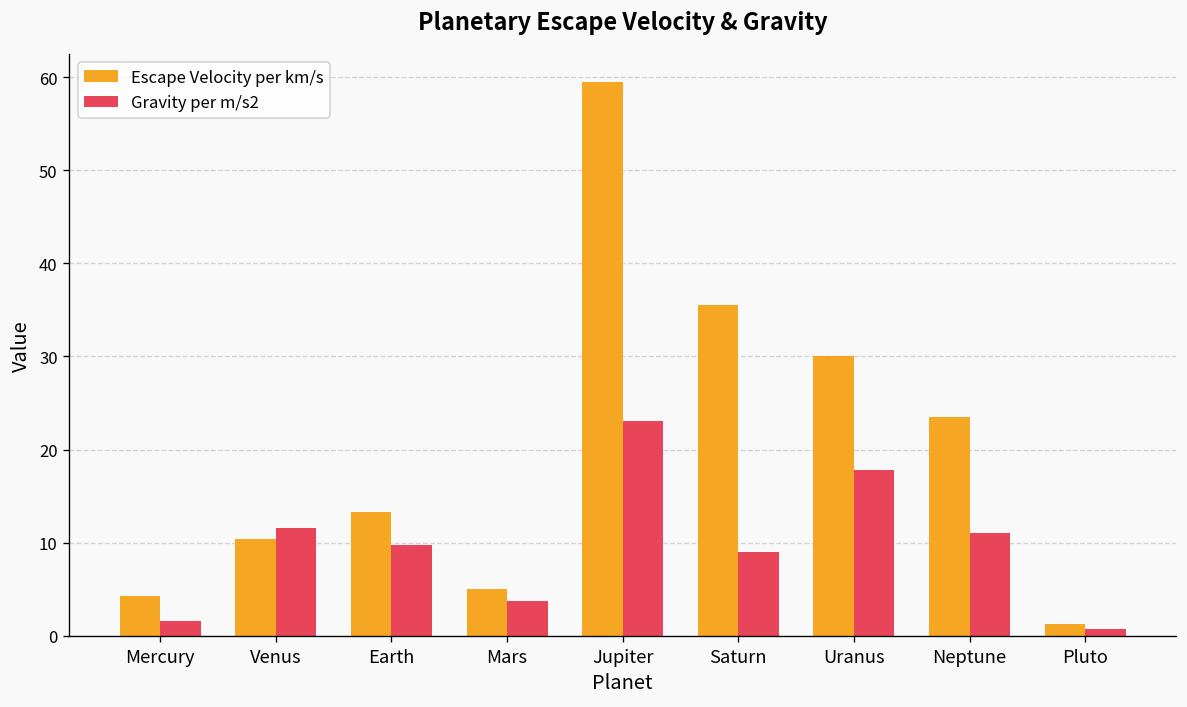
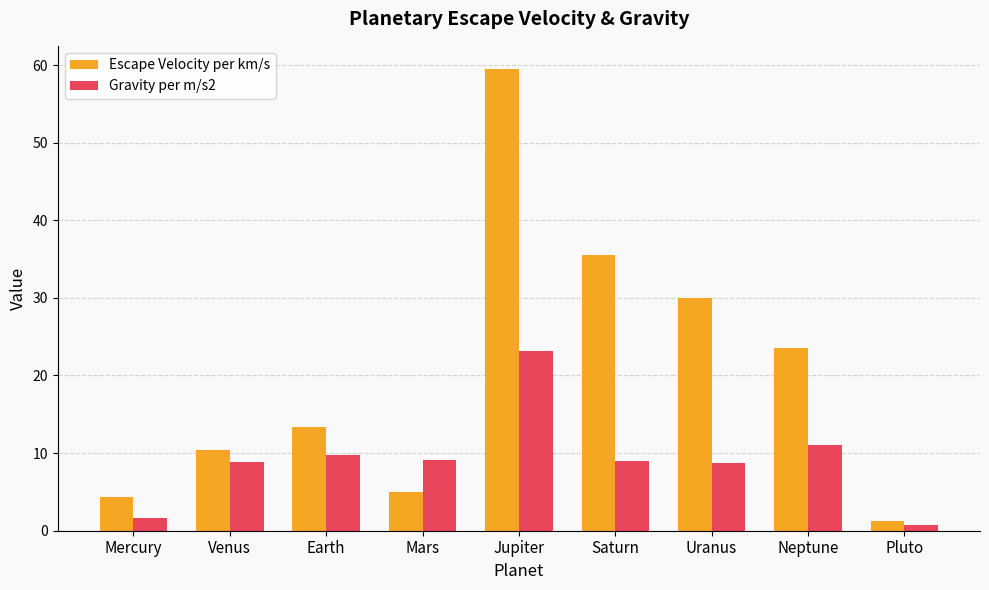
Gravity per m/s2, Venus: 12 -> 9
Gravity per m/s2, Mars: 4 -> 9
Gravity per m/s2, Uranus: 18 -> 9
